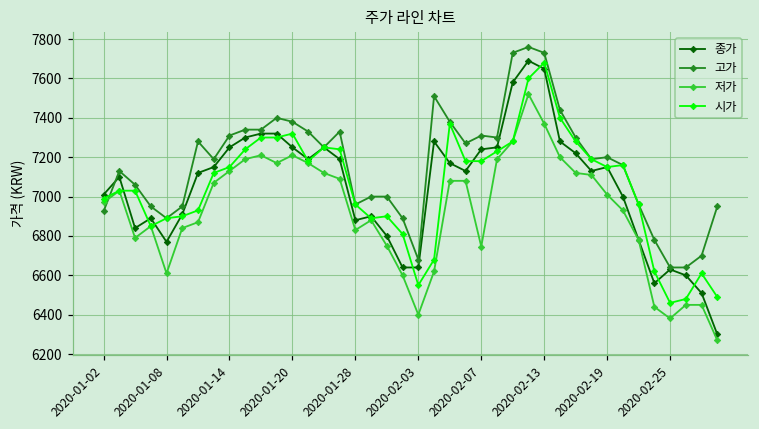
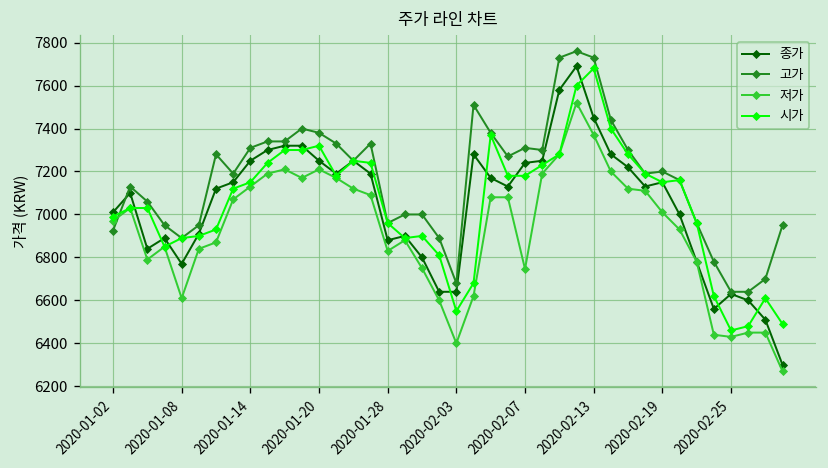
종가, 2020-02-13: 7650 -> 7450
저가, 2020-02-25: 6380 -> 6430
